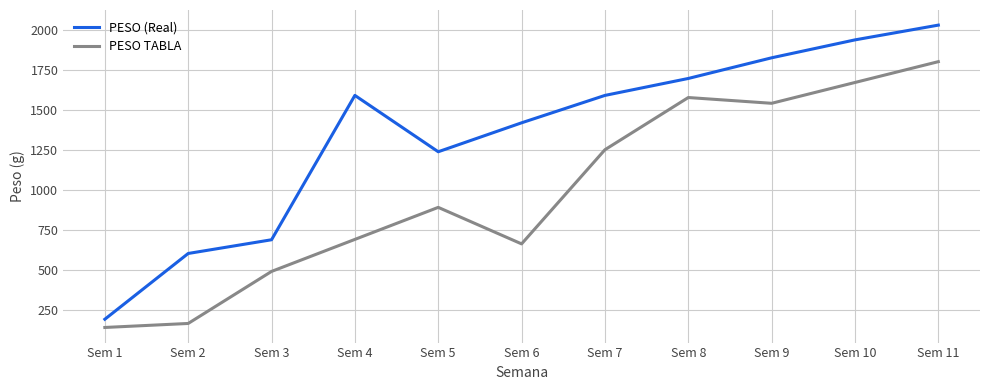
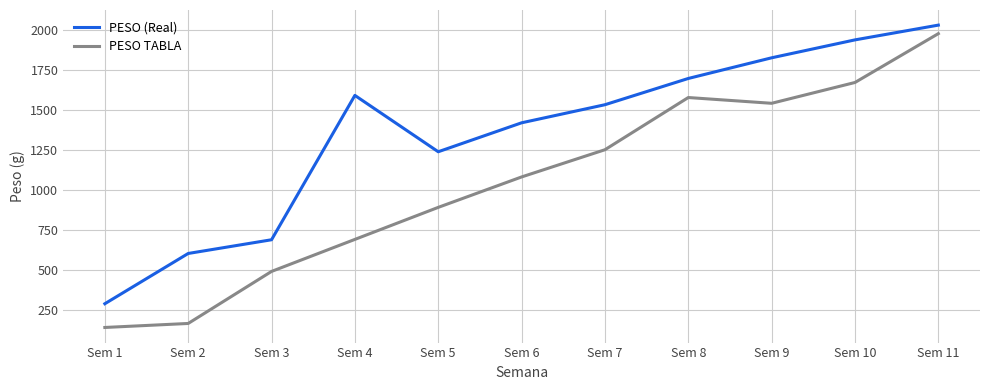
PESO (Real), Sem 1: 190 -> 290
PESO TABLA, Sem 6: 660 -> 1080
PESO (Real), Sem 7: 1590 -> 1530
PESO TABLA, Sem 11: 1800 -> 1980
